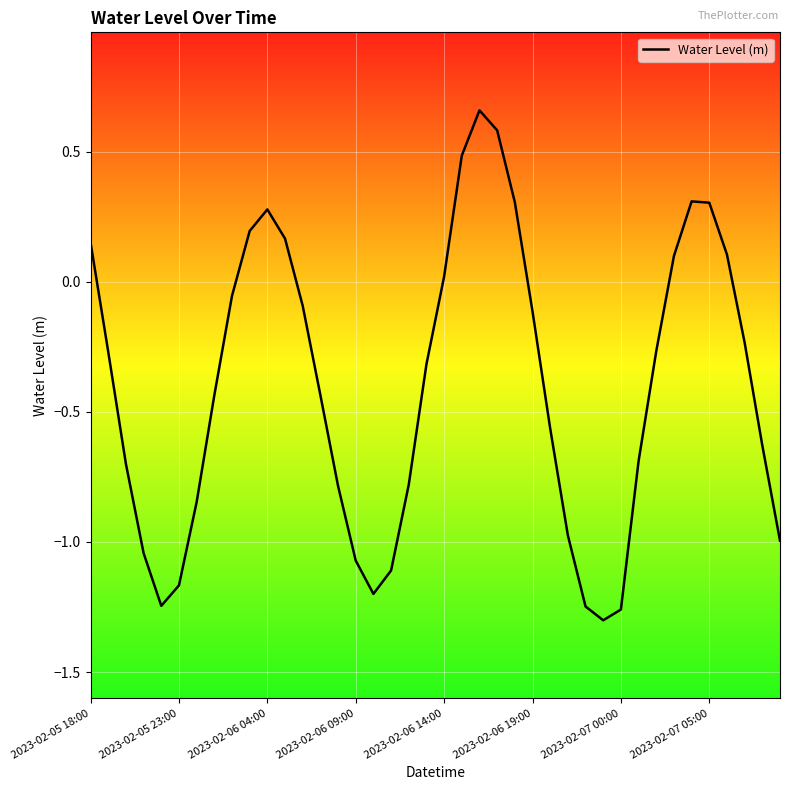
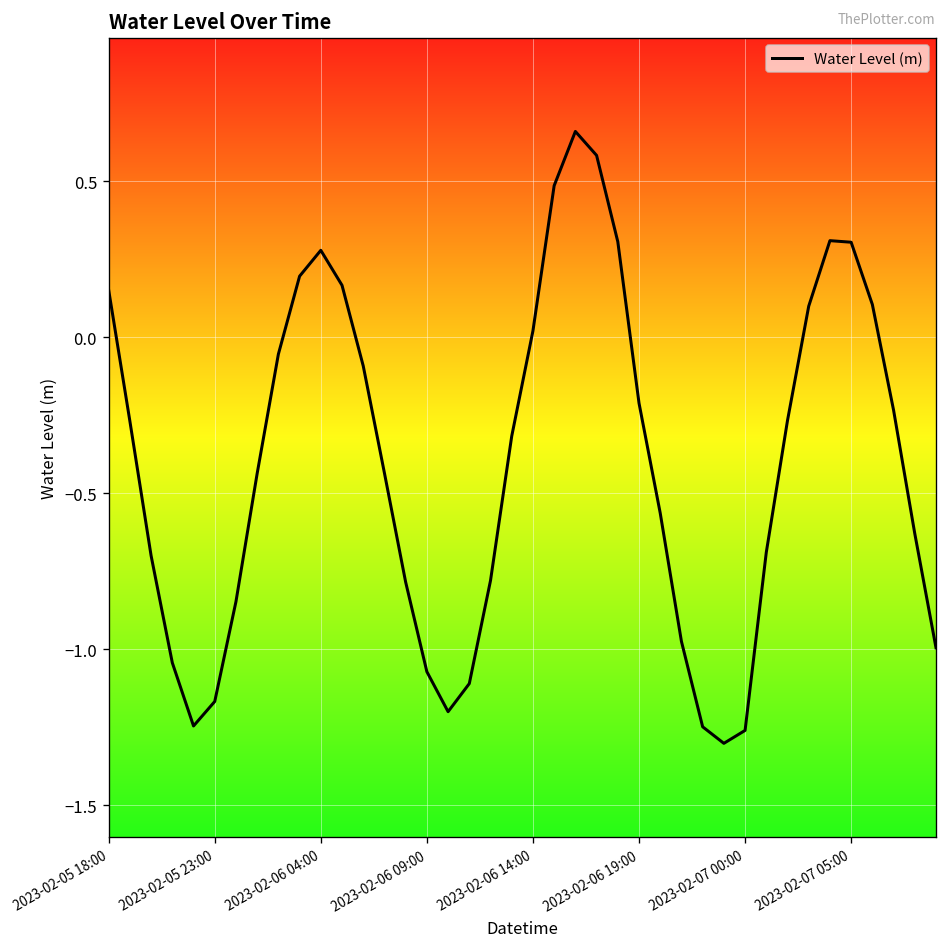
2023-02-06 19:00: -0.11 -> -0.21
